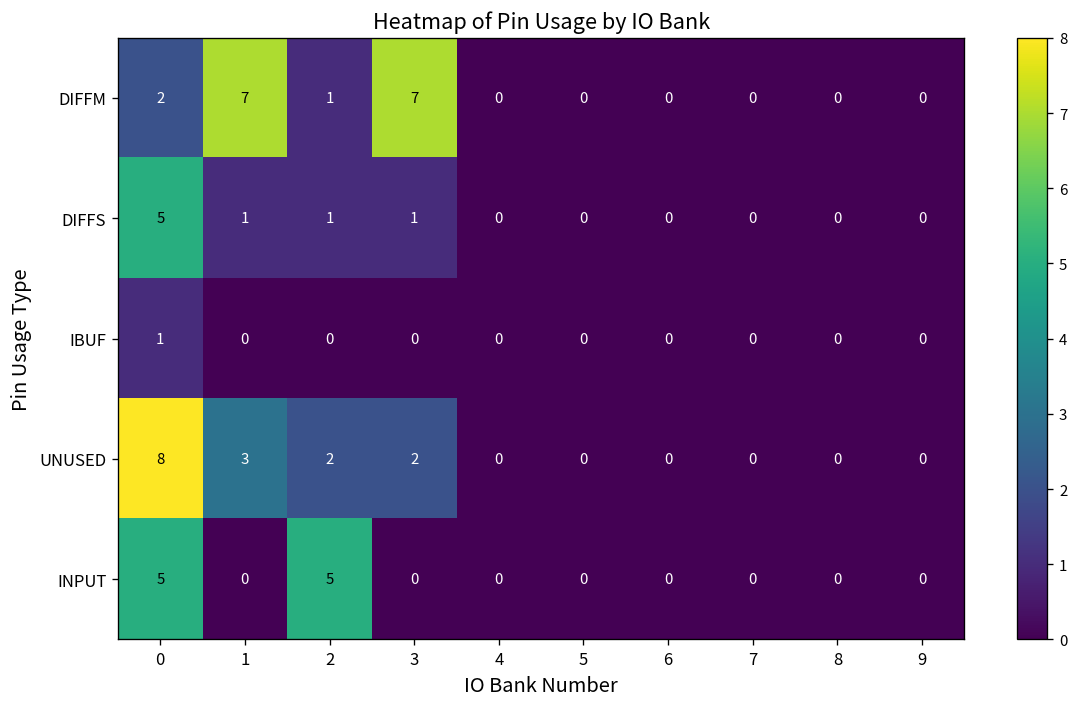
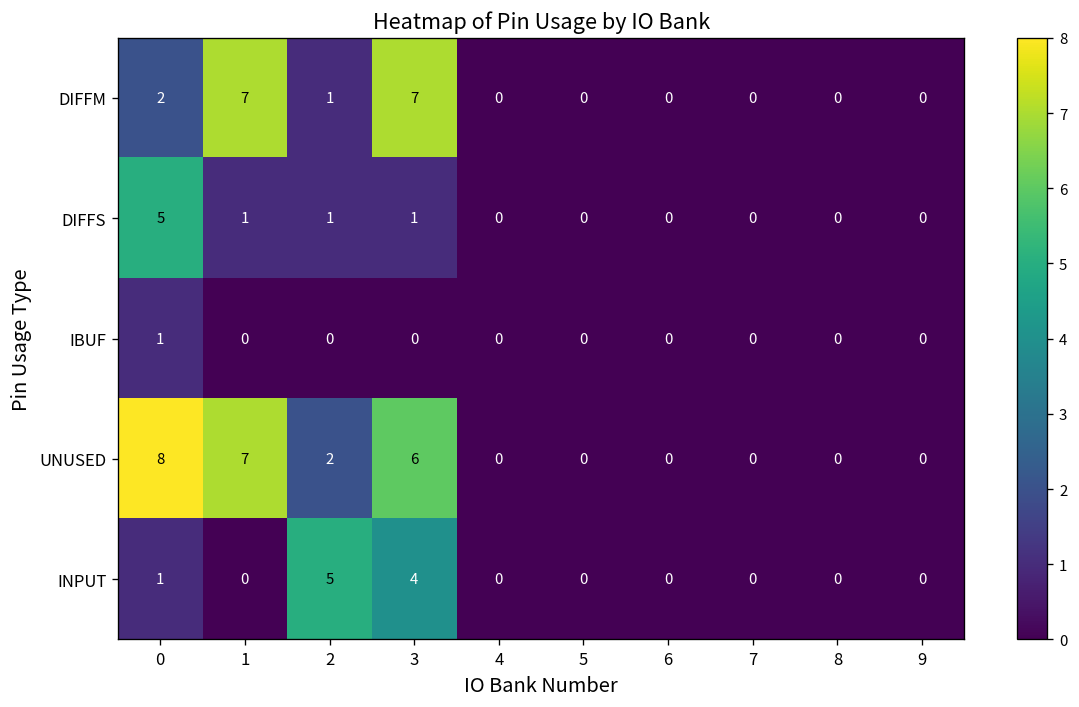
UNUSED, 1: 3 -> 7
UNUSED, 3: 2 -> 6
INPUT, 0: 5 -> 1
INPUT, 3: 0 -> 4
